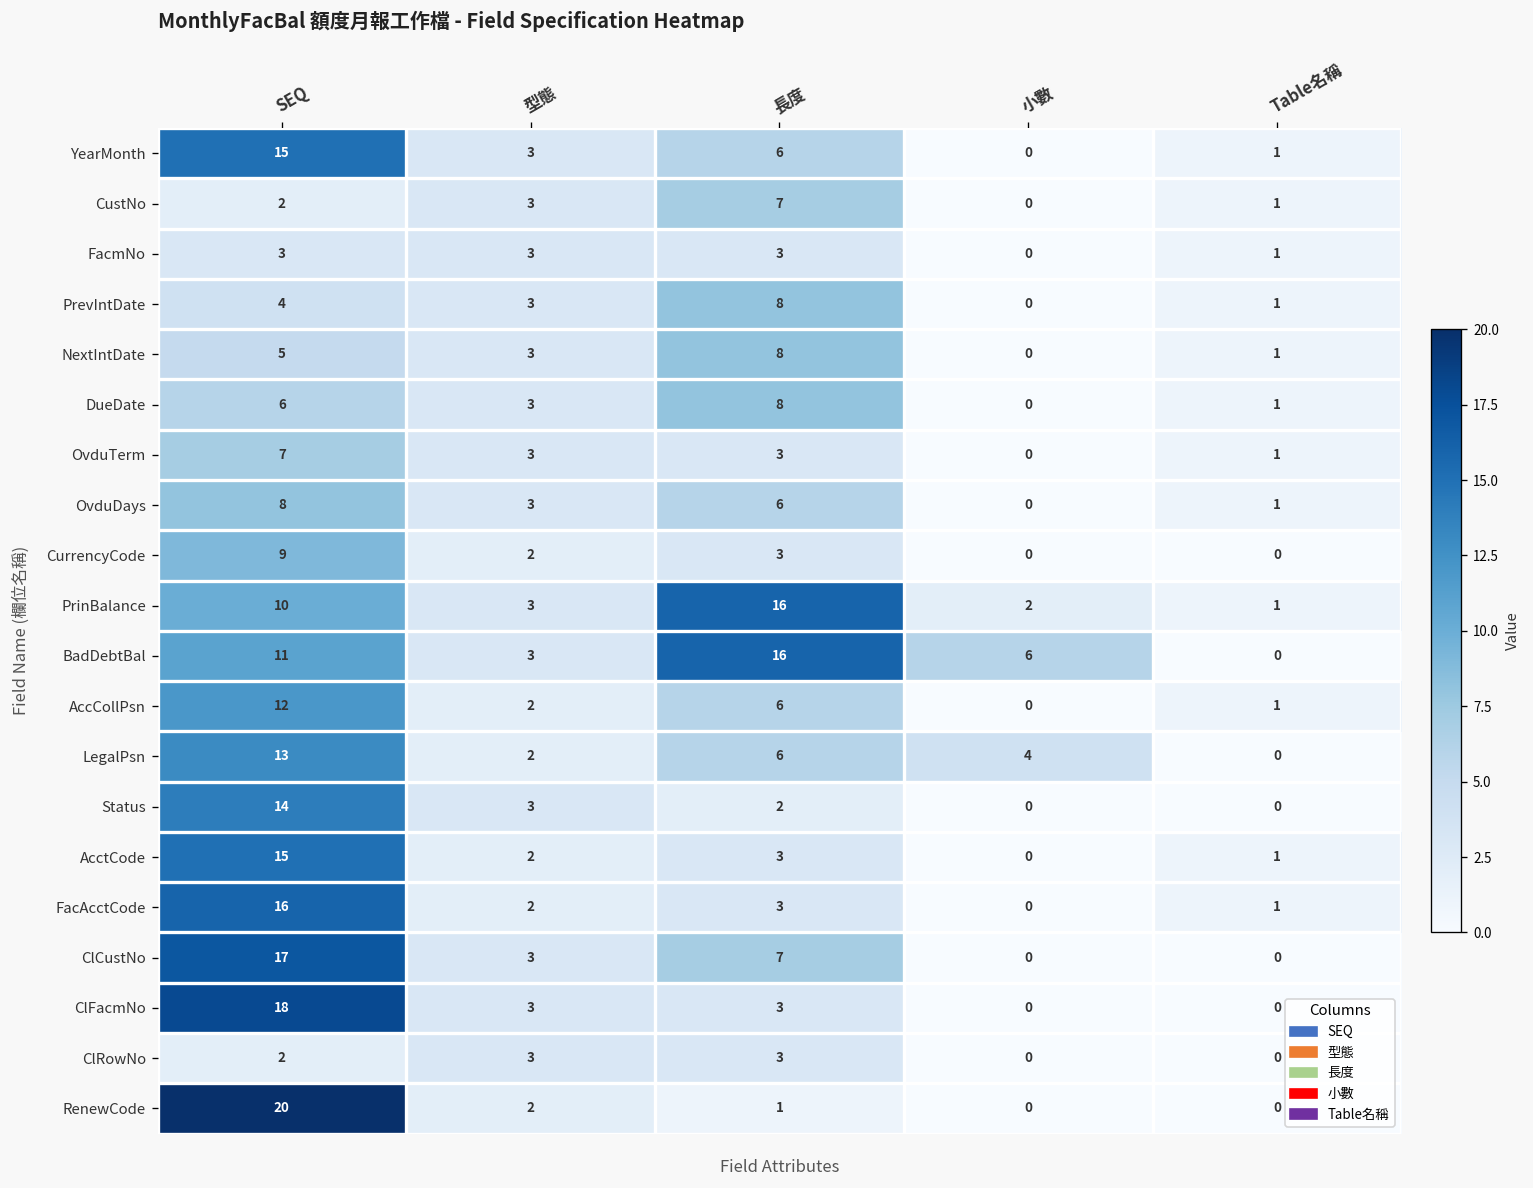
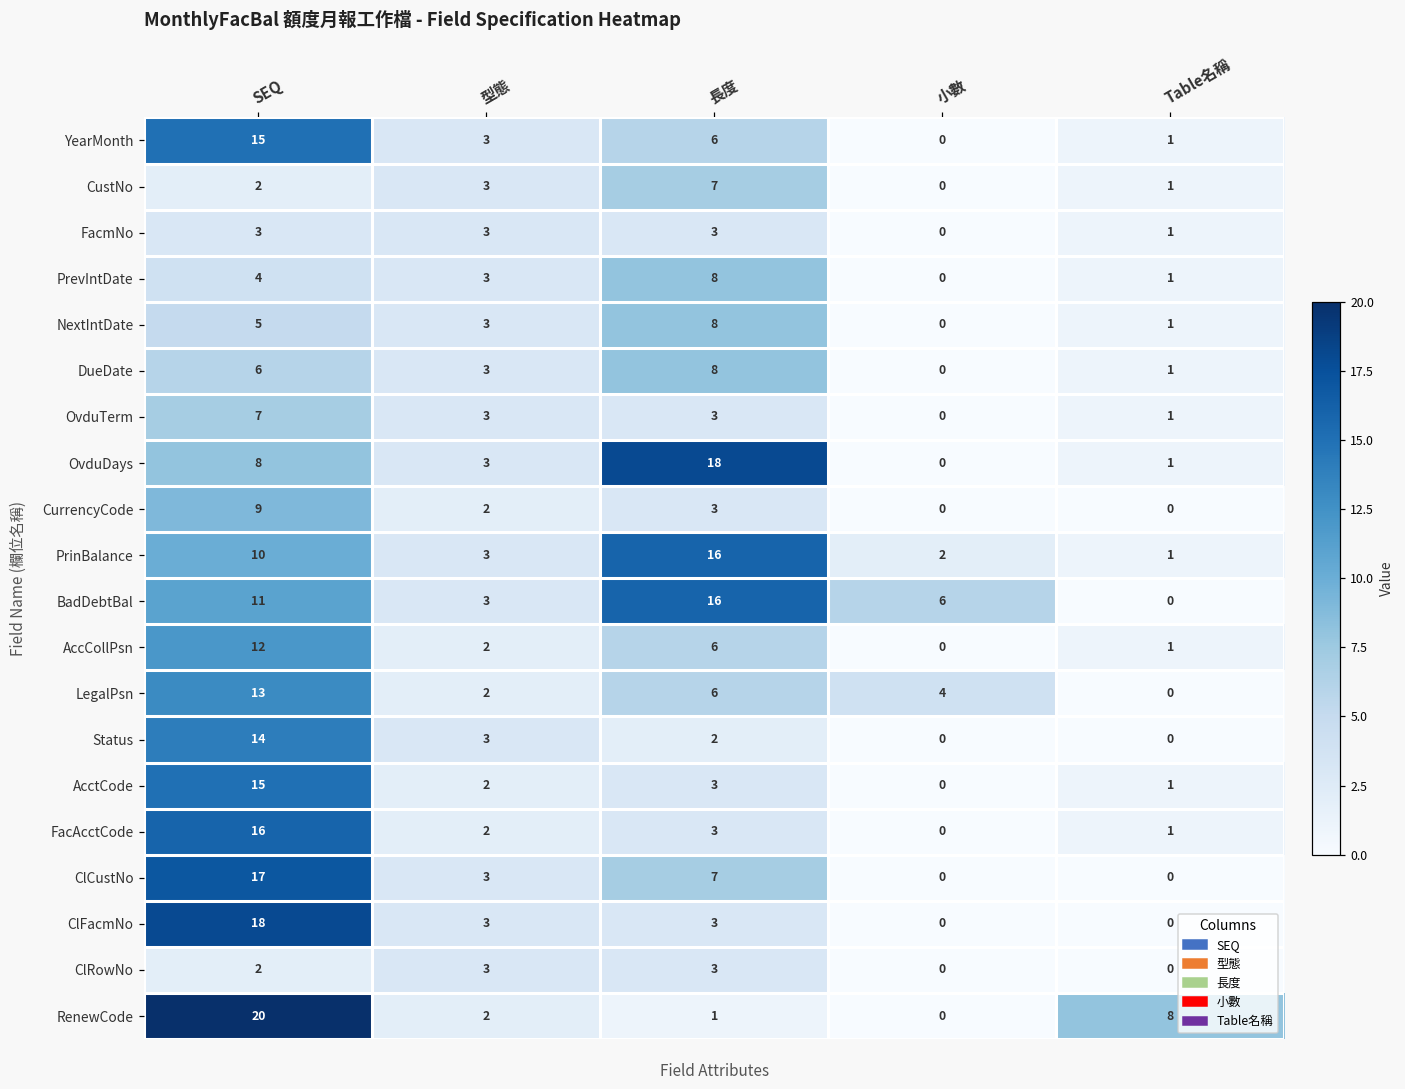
OvduDays, 長度: 6 -> 18
RenewCode, Table名稱: 0 -> 8
